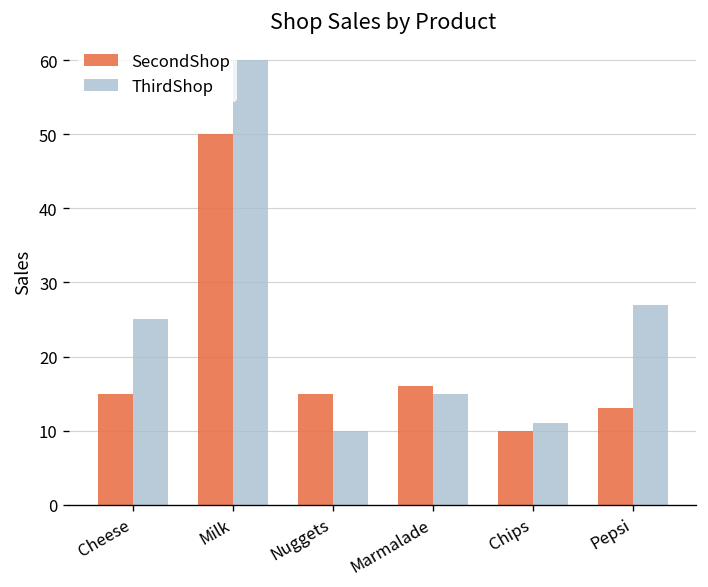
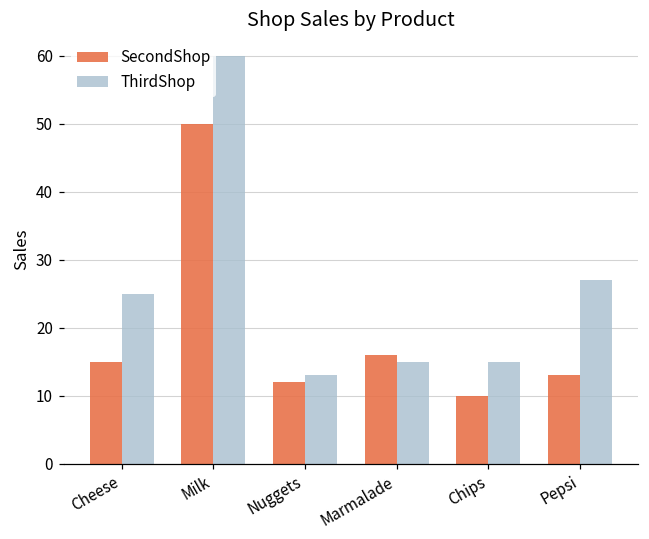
SecondShop, Nuggets: 15 -> 12
ThirdShop, Nuggets: 10 -> 13
ThirdShop, Chips: 11 -> 15
